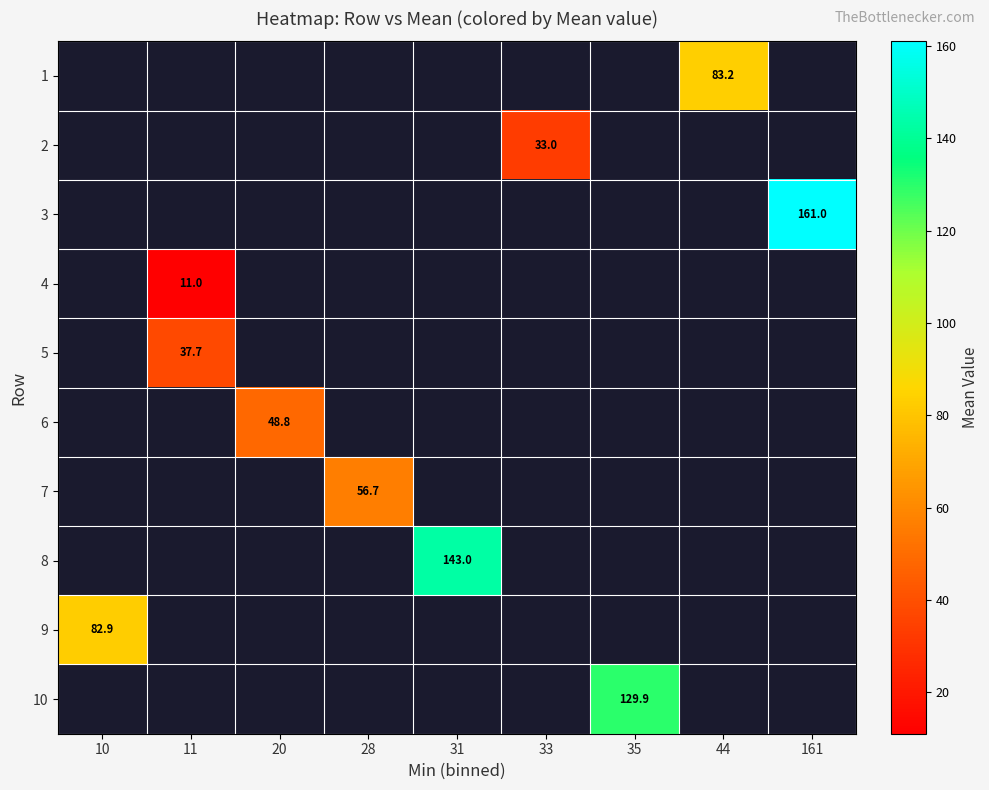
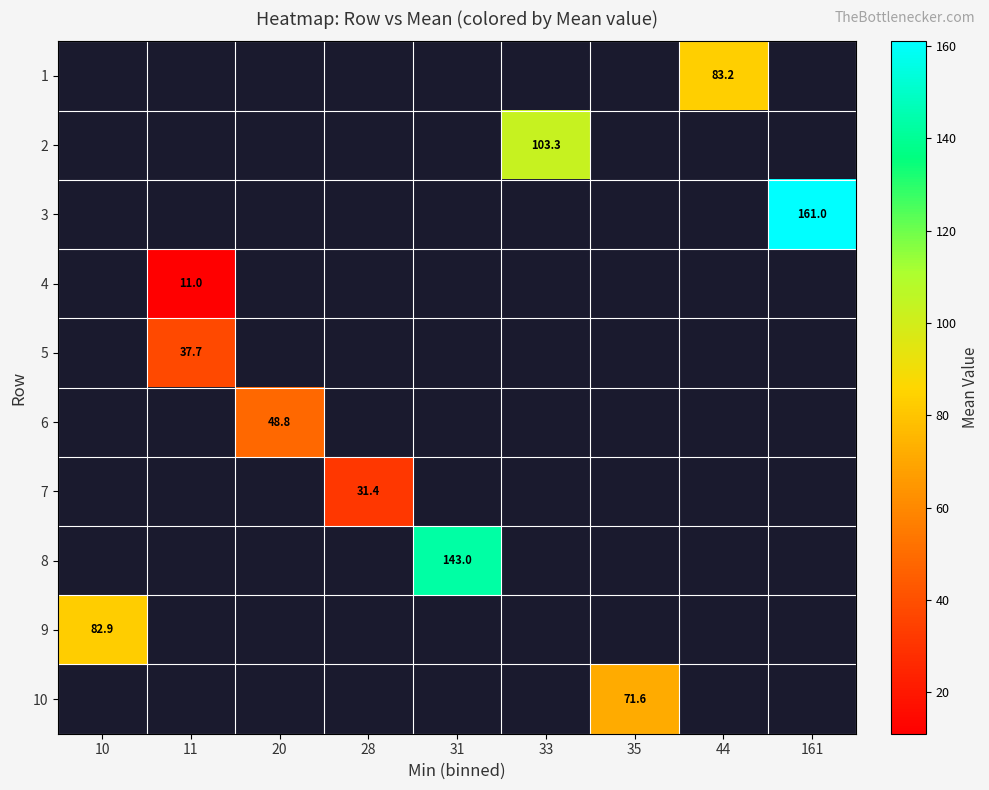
2, 33: 33.0 -> 103.3
7, 28: 56.7 -> 31.4
10, 35: 129.9 -> 71.6
